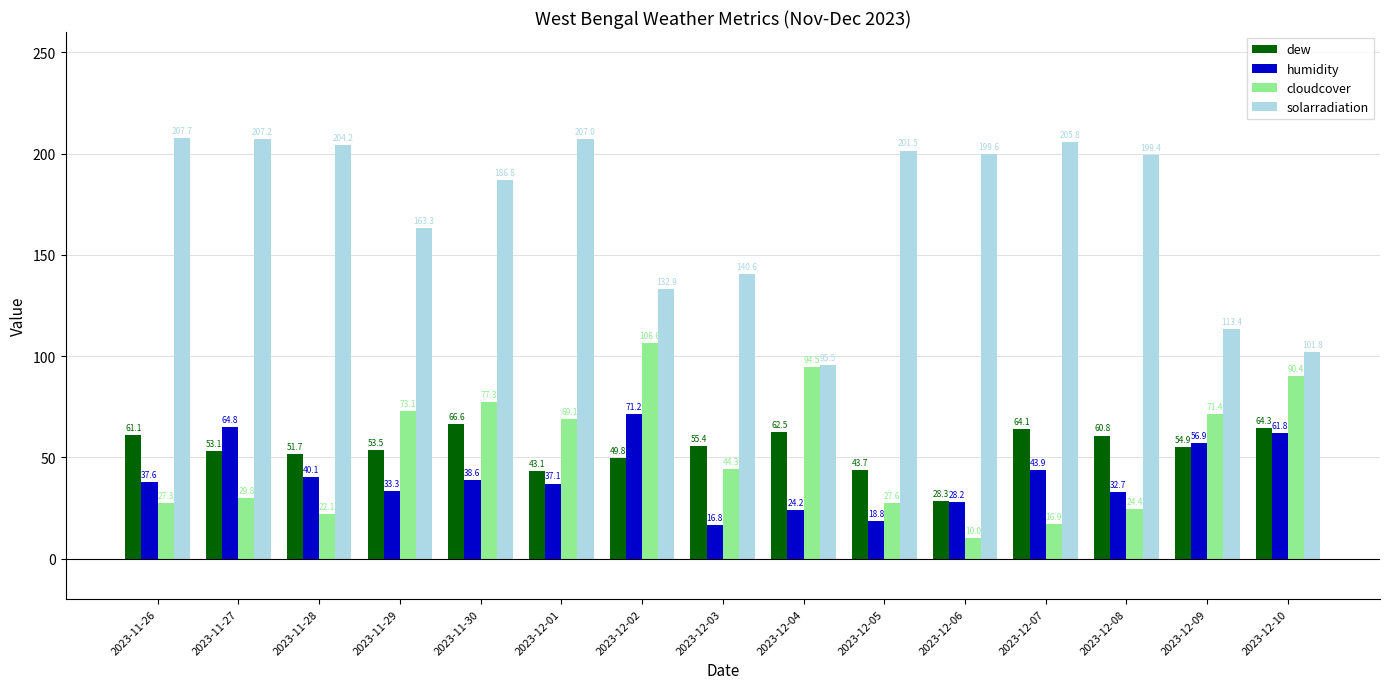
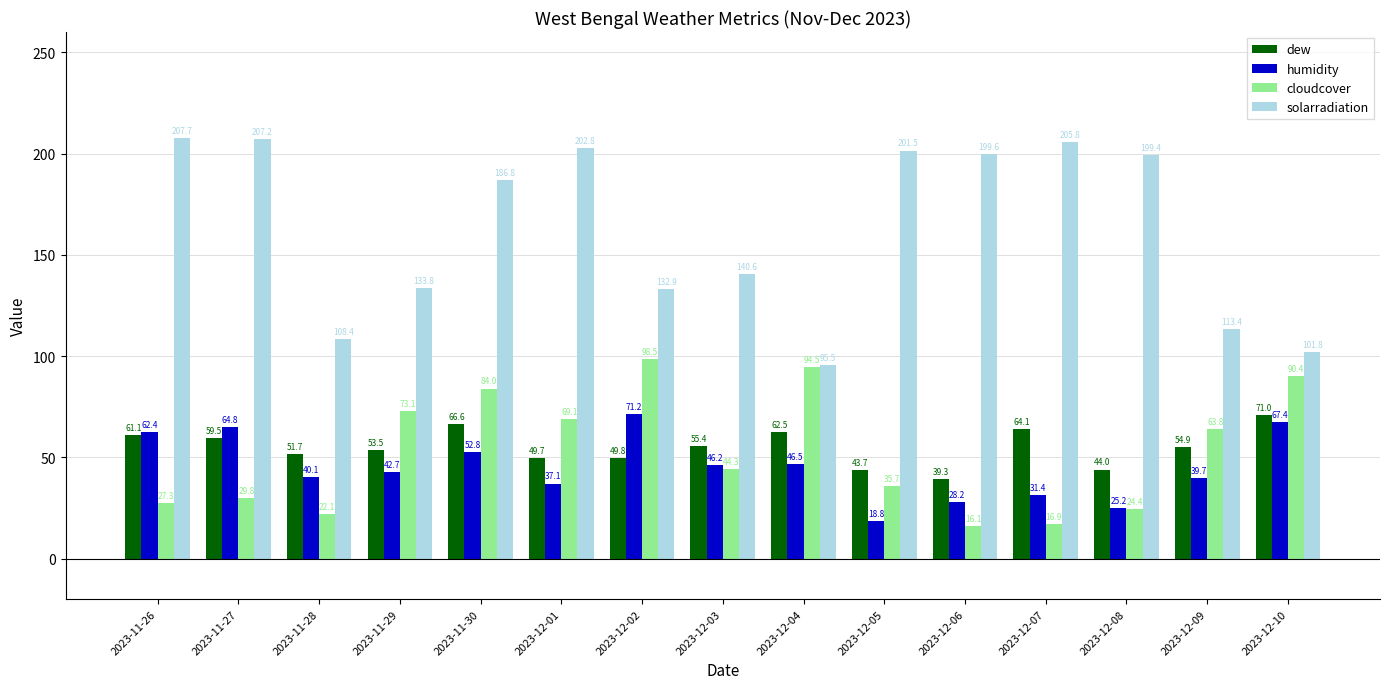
humidity, 2023-11-26: 37.6 -> 62.4
dew, 2023-11-27: 53.1 -> 59.5
solarradiation, 2023-11-28: 204.2 -> 108.4
humidity, 2023-11-29: 33.3 -> 42.7
solarradiation, 2023-11-29: 163.3 -> 133.8
humidity, 2023-11-30: 38.6 -> 52.8
cloudcover, 2023-11-30: 77.3 -> 84.0
dew, 2023-12-01: 43.1 -> 49.7
solarradiation, 2023-12-01: 207.0 -> 202.8
cloudcover, 2023-12-02: 106.6 -> 98.5
humidity, 2023-12-03: 16.8 -> 46.2
humidity, 2023-12-04: 24.2 -> 46.5
cloudcover, 2023-12-05: 27.6 -> 35.7
dew, 2023-12-06: 28.3 -> 39.3
cloudcover, 2023-12-06: 10.0 -> 16.1
humidity, 2023-12-07: 43.9 -> 31.4
dew, 2023-12-08: 60.8 -> 44.0
humidity, 2023-12-08: 32.7 -> 25.2
humidity, 2023-12-09: 56.9 -> 39.7
cloudcover, 2023-12-09: 71.4 -> 63.8
dew, 2023-12-10: 64.3 -> 71.0
humidity, 2023-12-10: 61.8 -> 67.4
